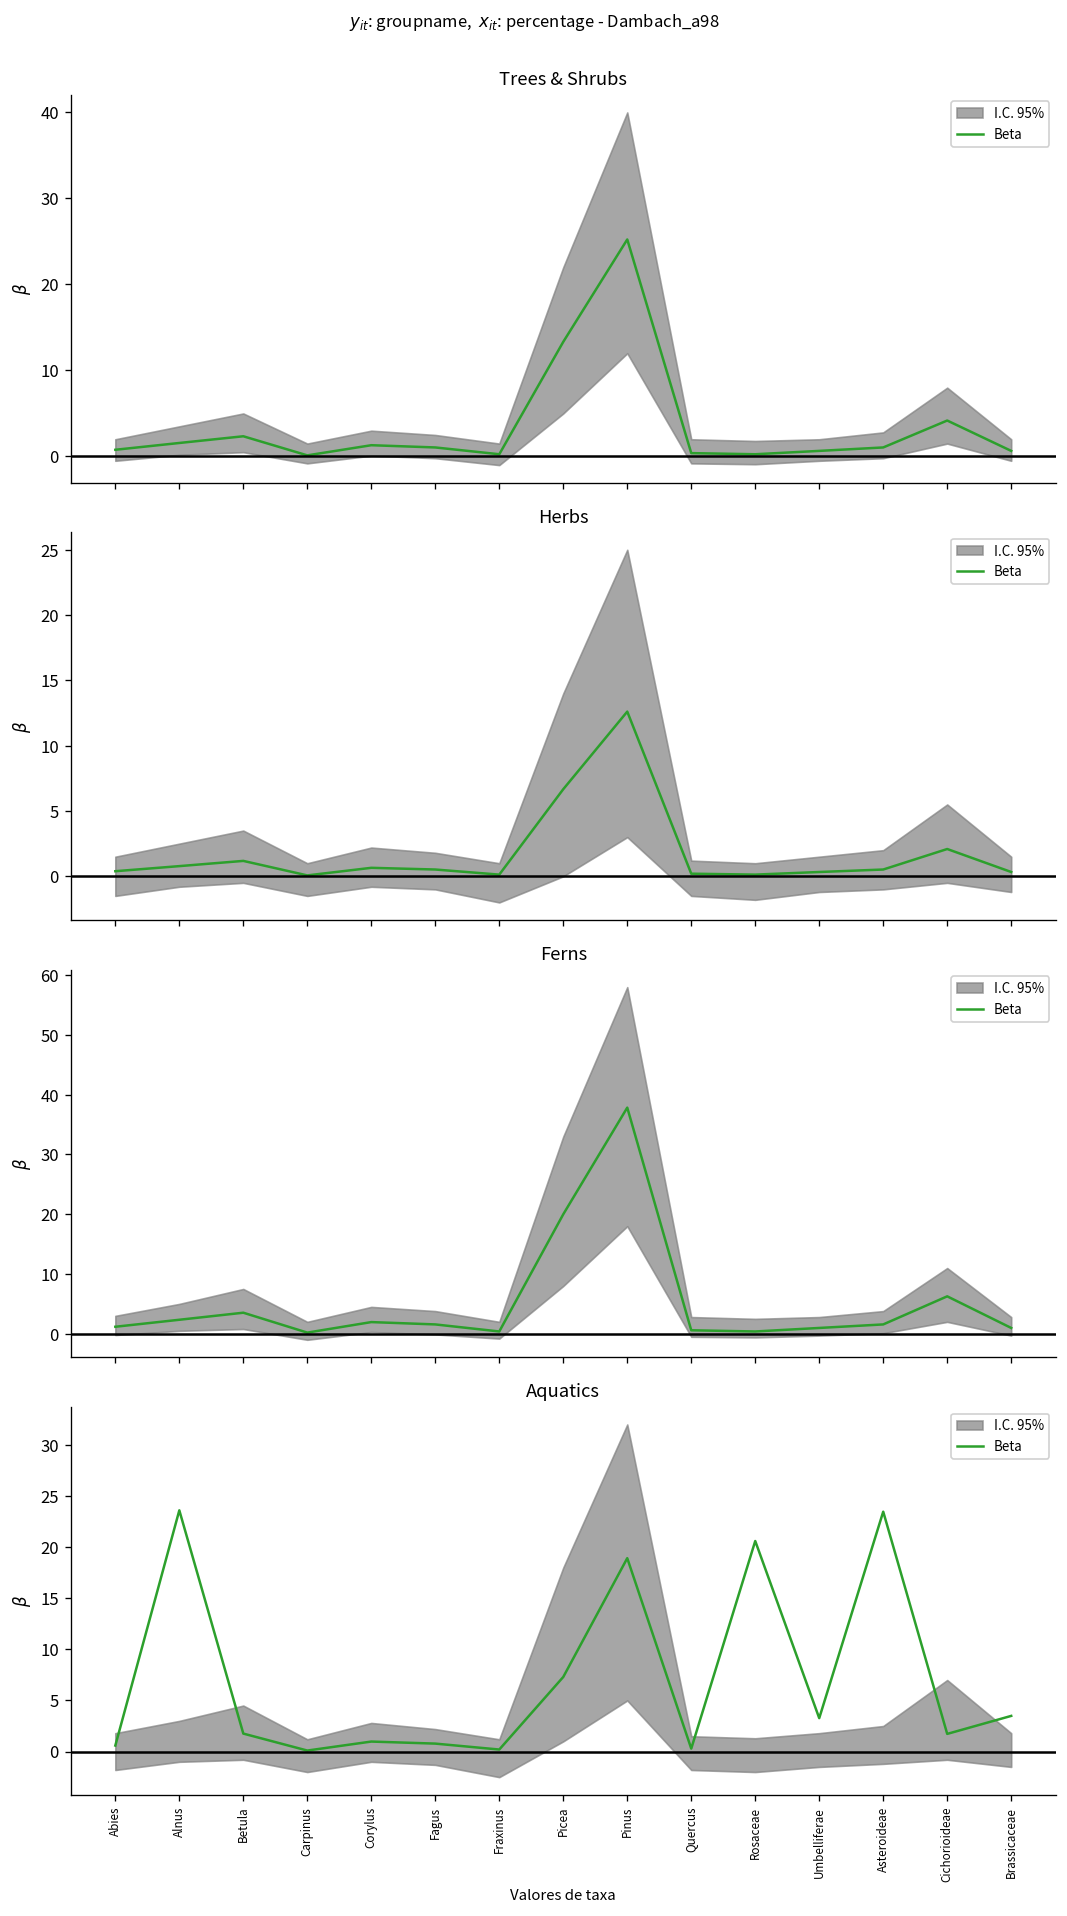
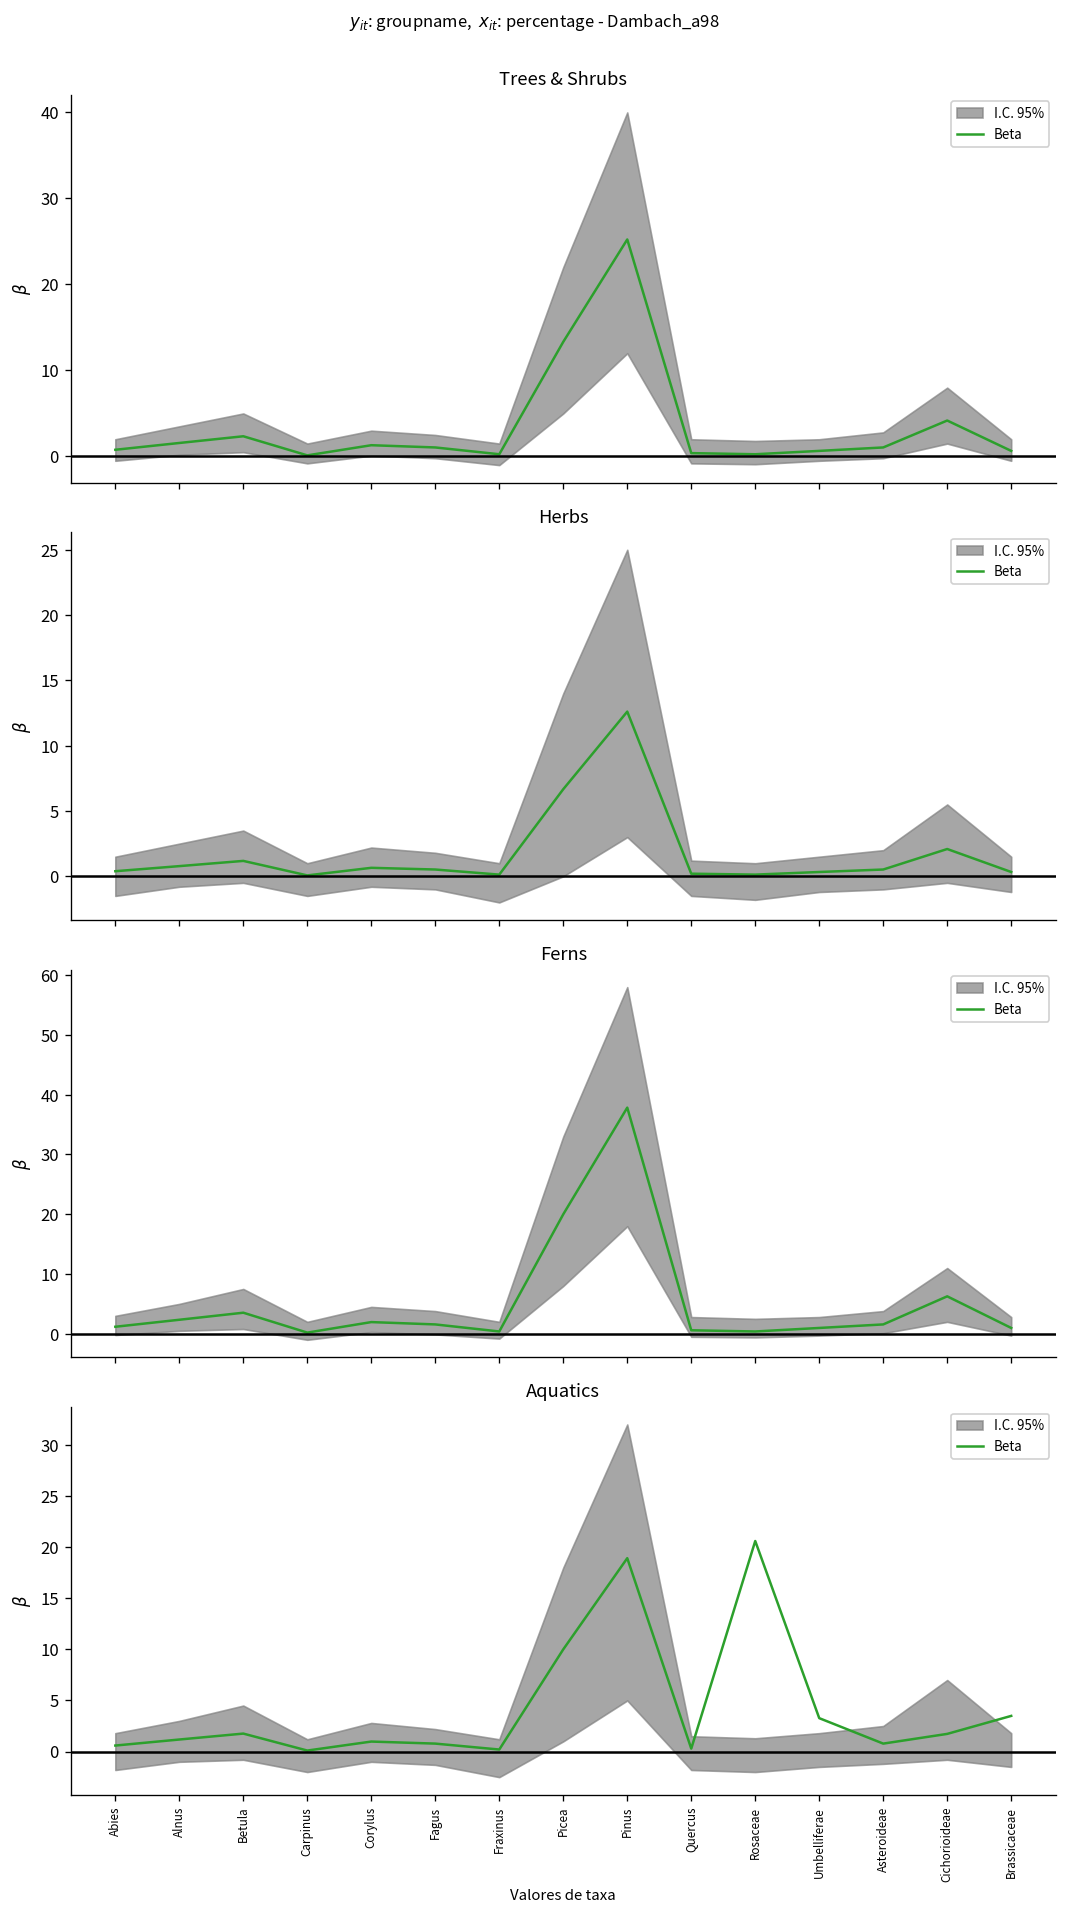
Aquatics, Beta, Alnus: 24 -> 1
Aquatics, Beta, Picea: 7 -> 10
Aquatics, Beta, Asteroideae: 23 -> 1
